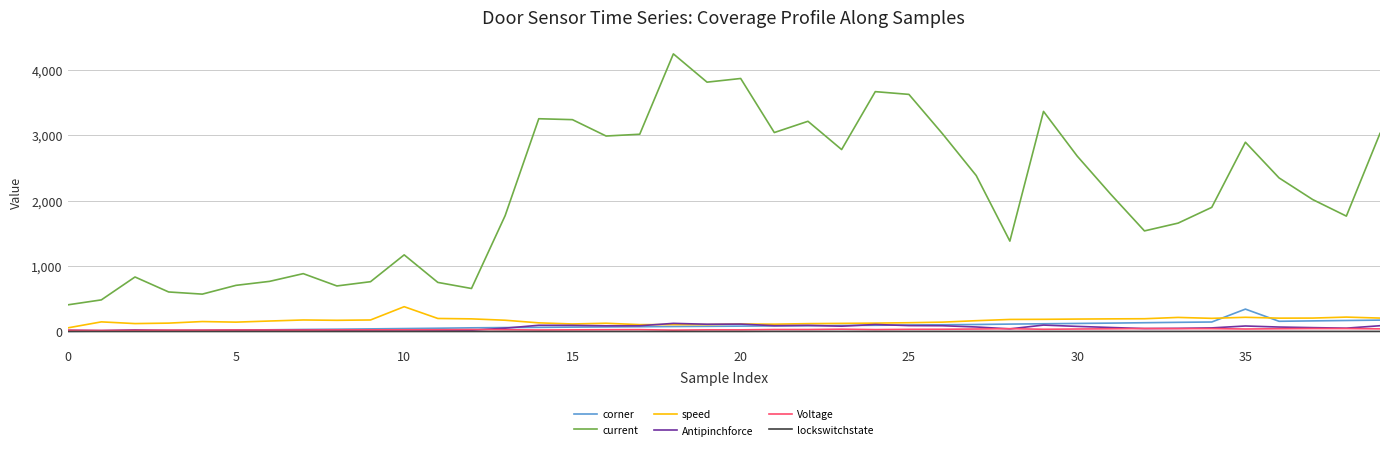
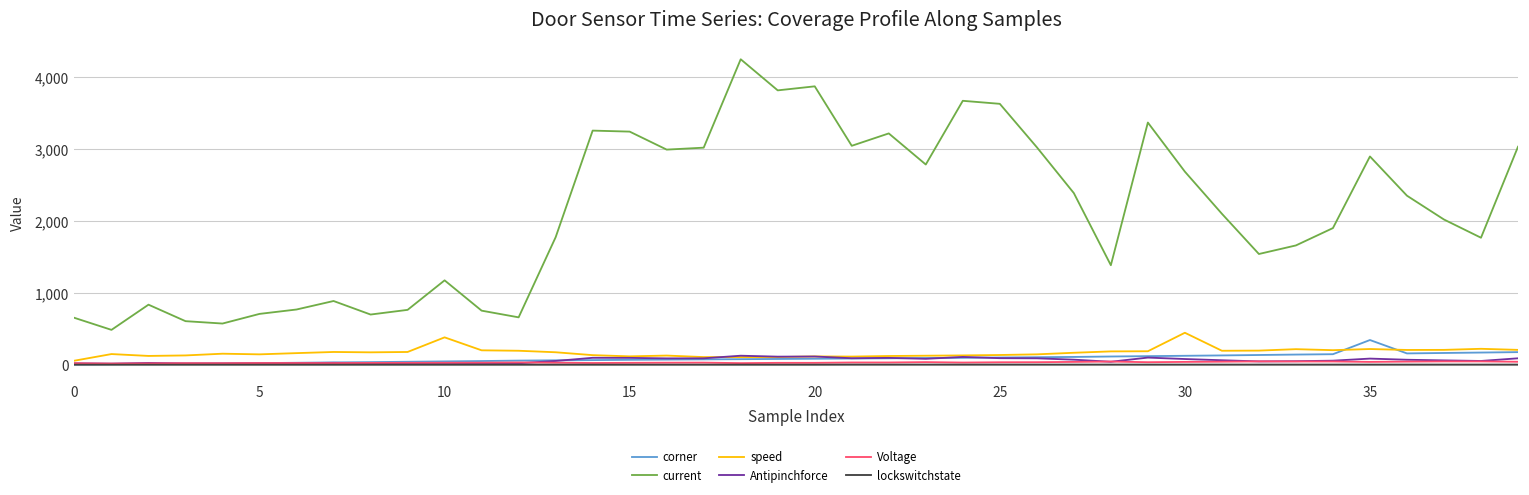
current, 0: 400 -> 700
speed, 30: 200 -> 400
